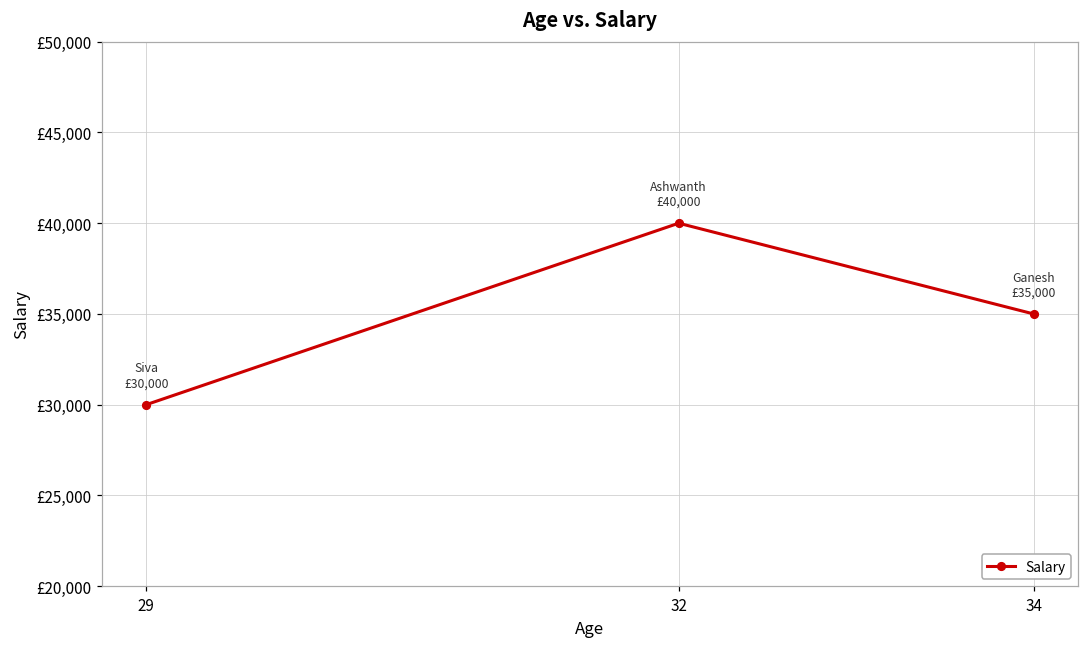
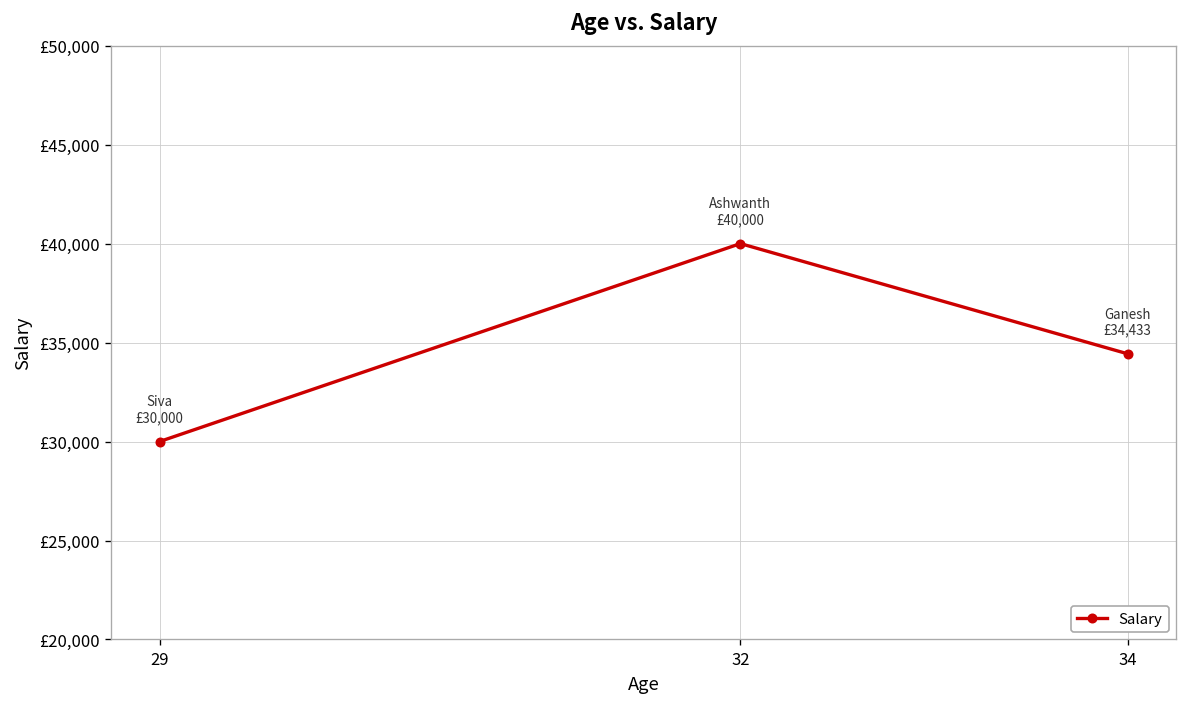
34: £35,000 -> £34,433
